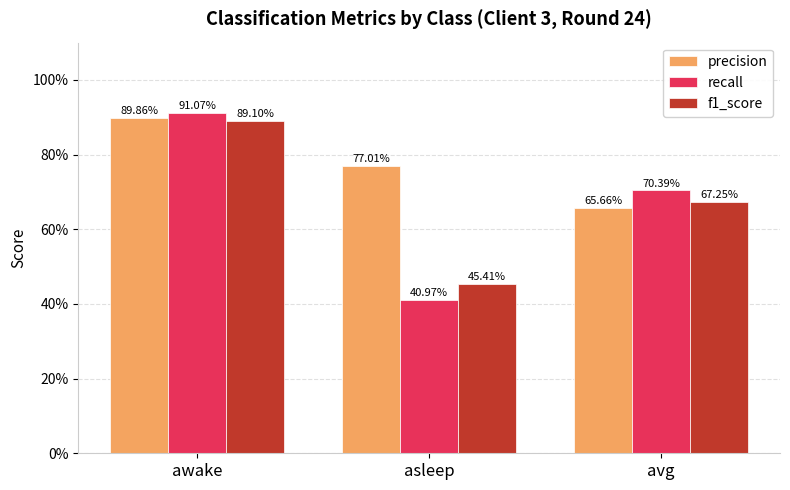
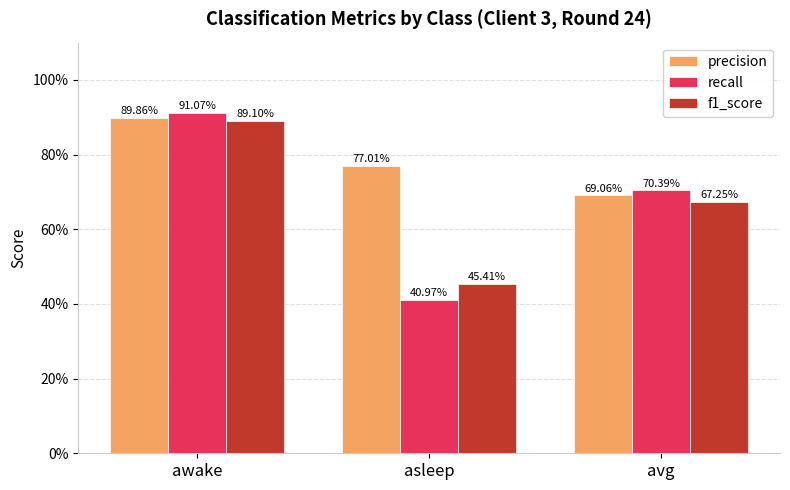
precision, avg: 65.66% -> 69.06%
